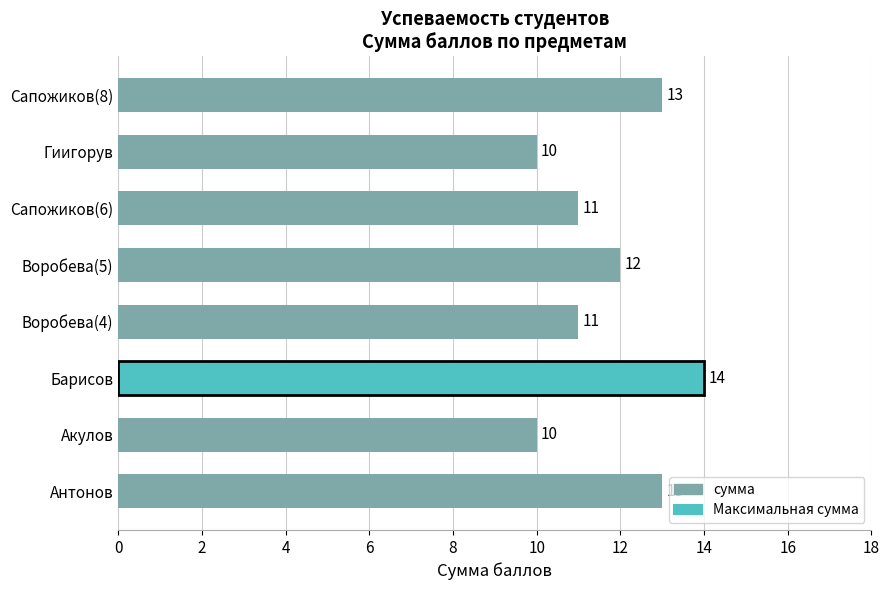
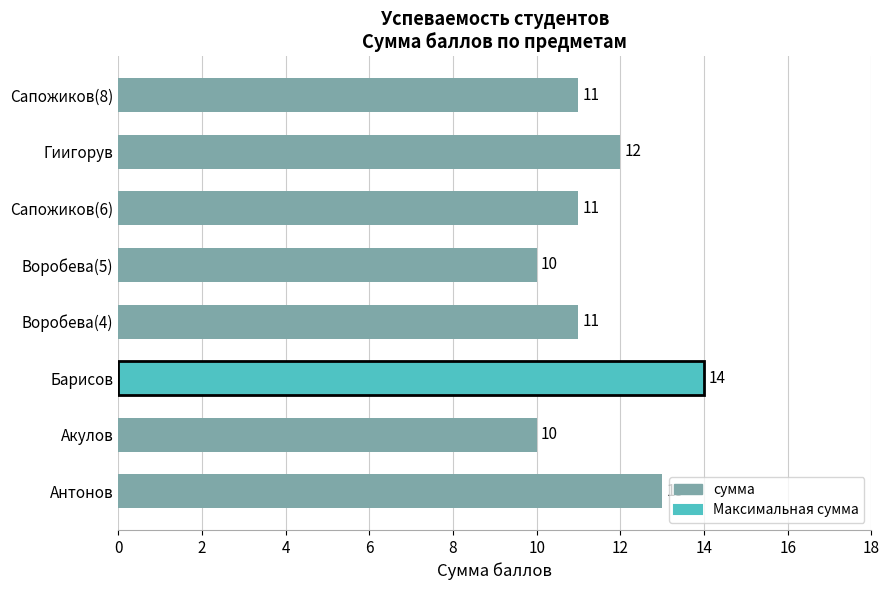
Сапожиков(8): 13 -> 11
Гиигорув: 10 -> 12
Воробева(5): 12 -> 10
